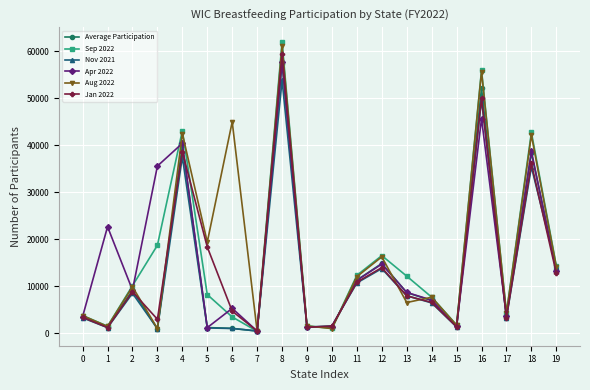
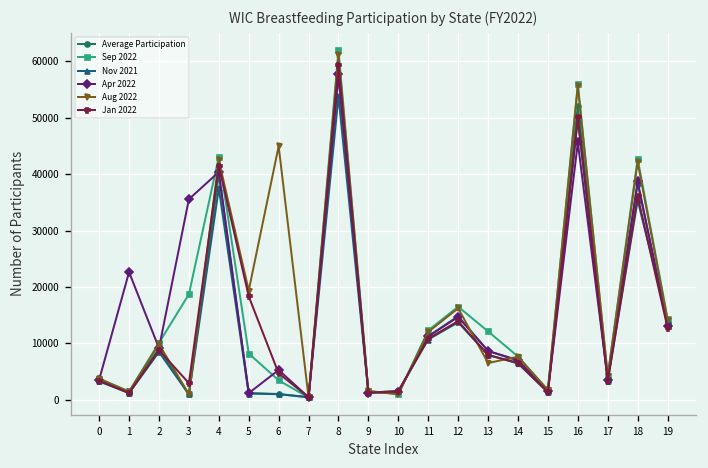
Jan 2022, 4: 39000 -> 42000
